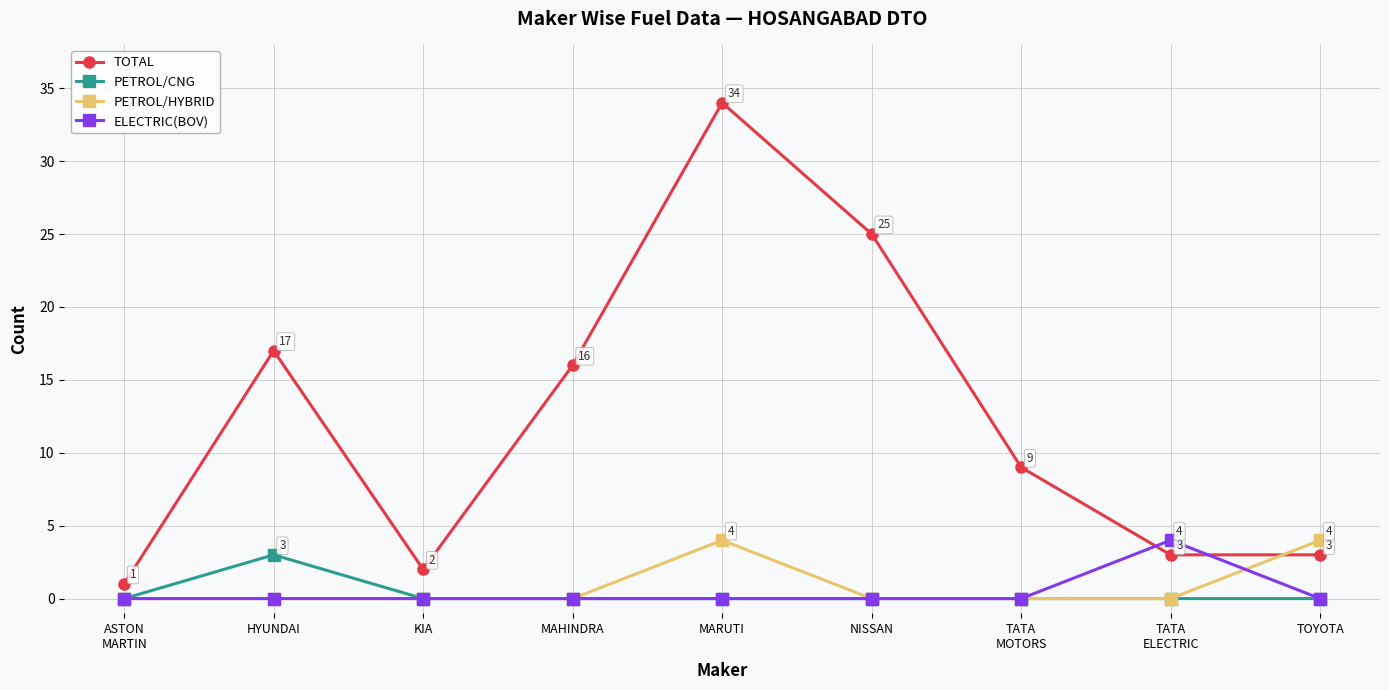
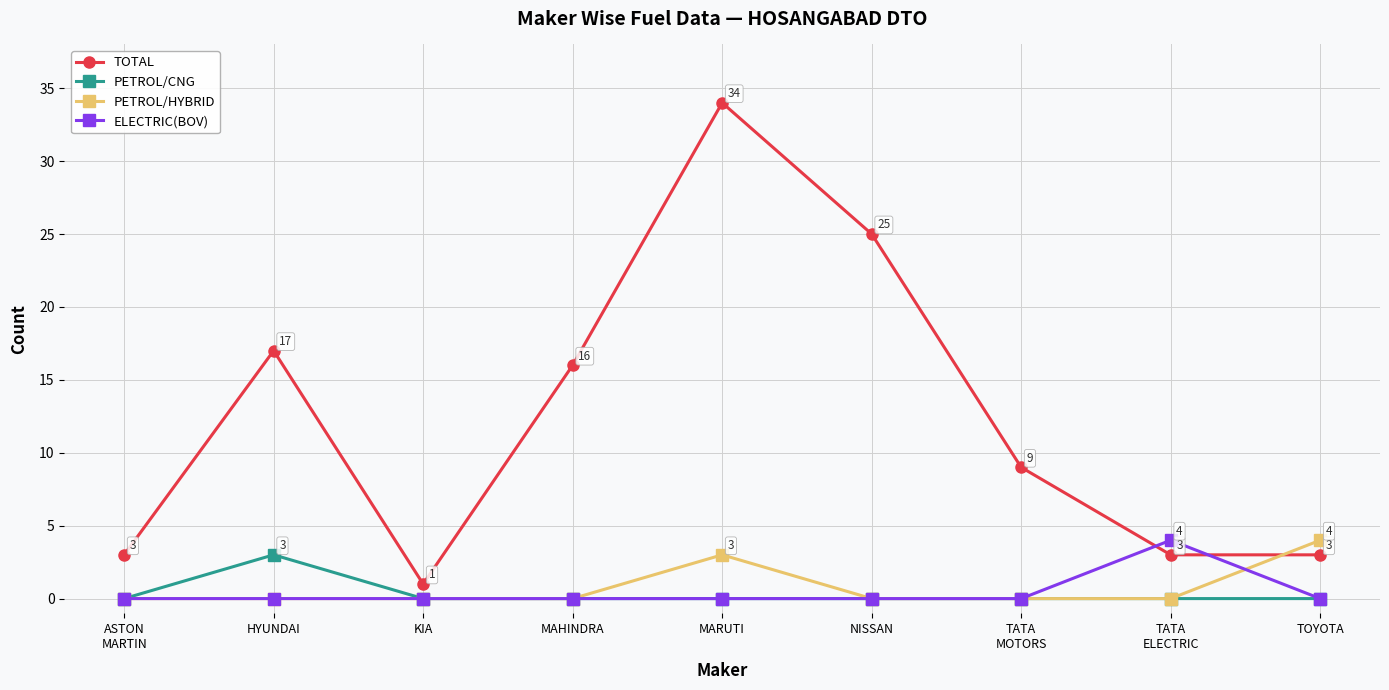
TOTAL, ASTON MARTIN: 1 -> 3
TOTAL, KIA: 2 -> 1
PETROL/HYBRID, MARUTI: 4 -> 3
